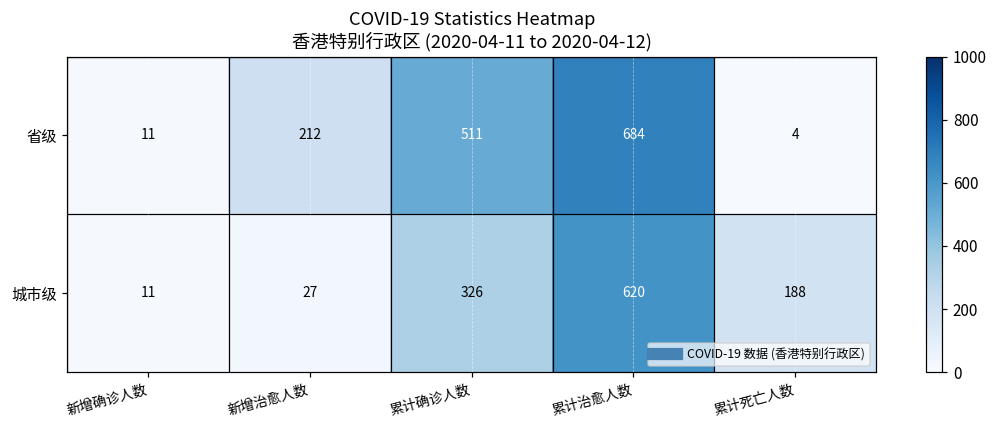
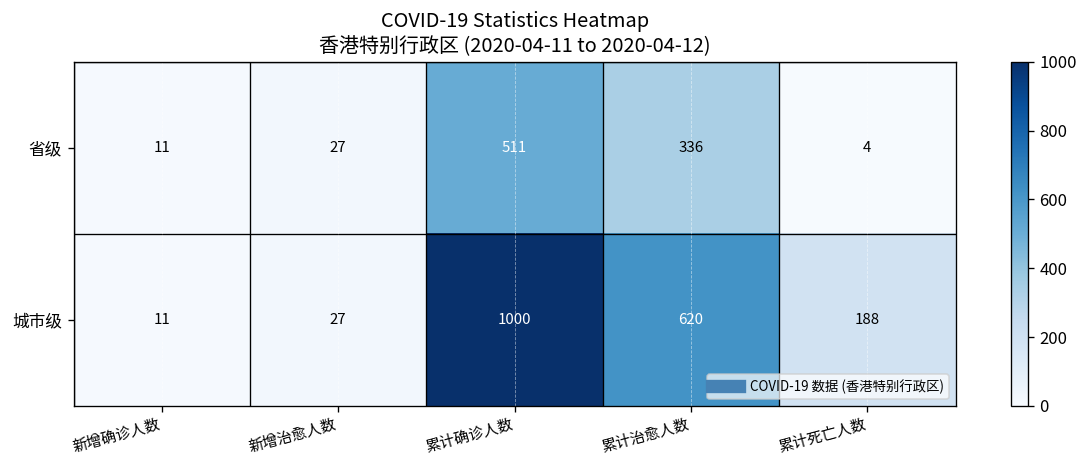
省级, 新增治愈人数: 212 -> 27
省级, 累计治愈人数: 684 -> 336
城市级, 累计确诊人数: 326 -> 1000
